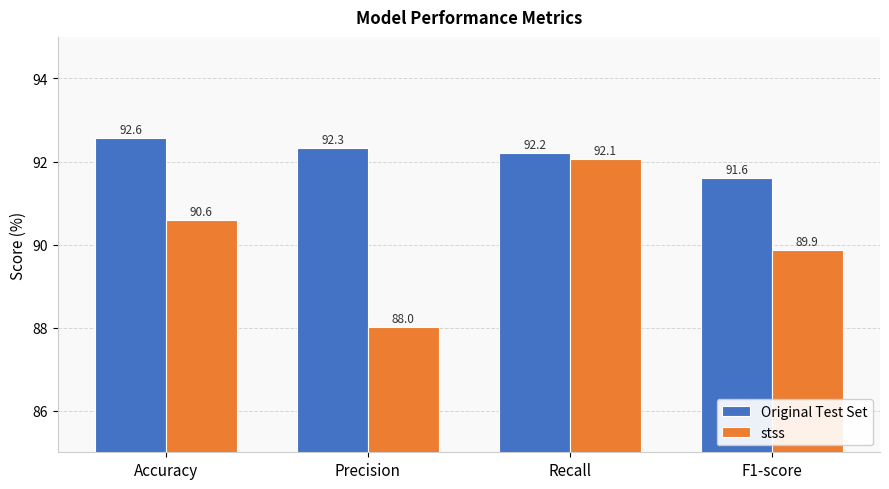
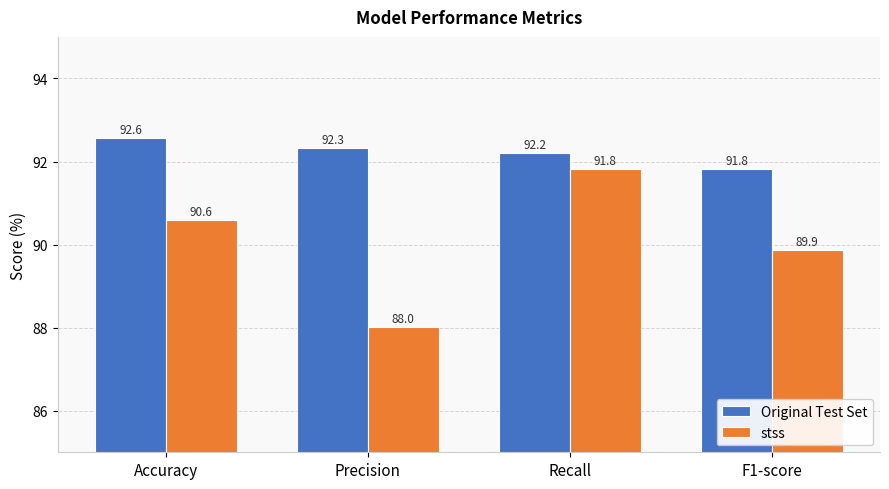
stss, Recall: 92.1 -> 91.8
Original Test Set, F1-score: 91.6 -> 91.8
